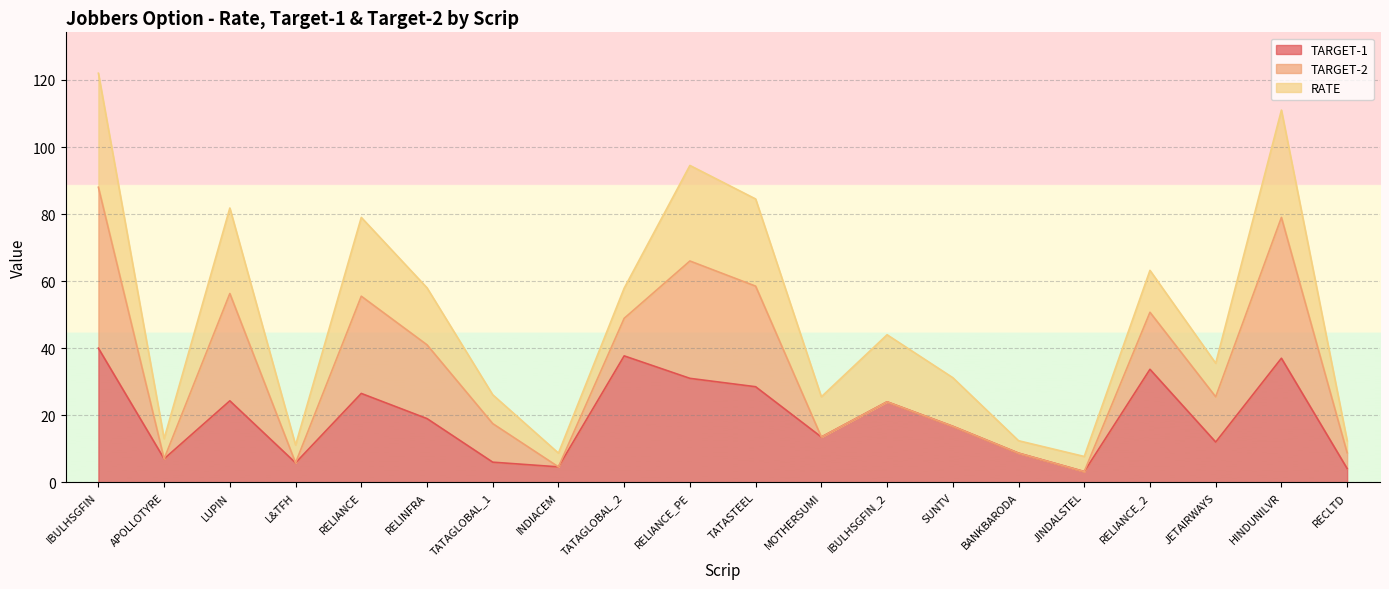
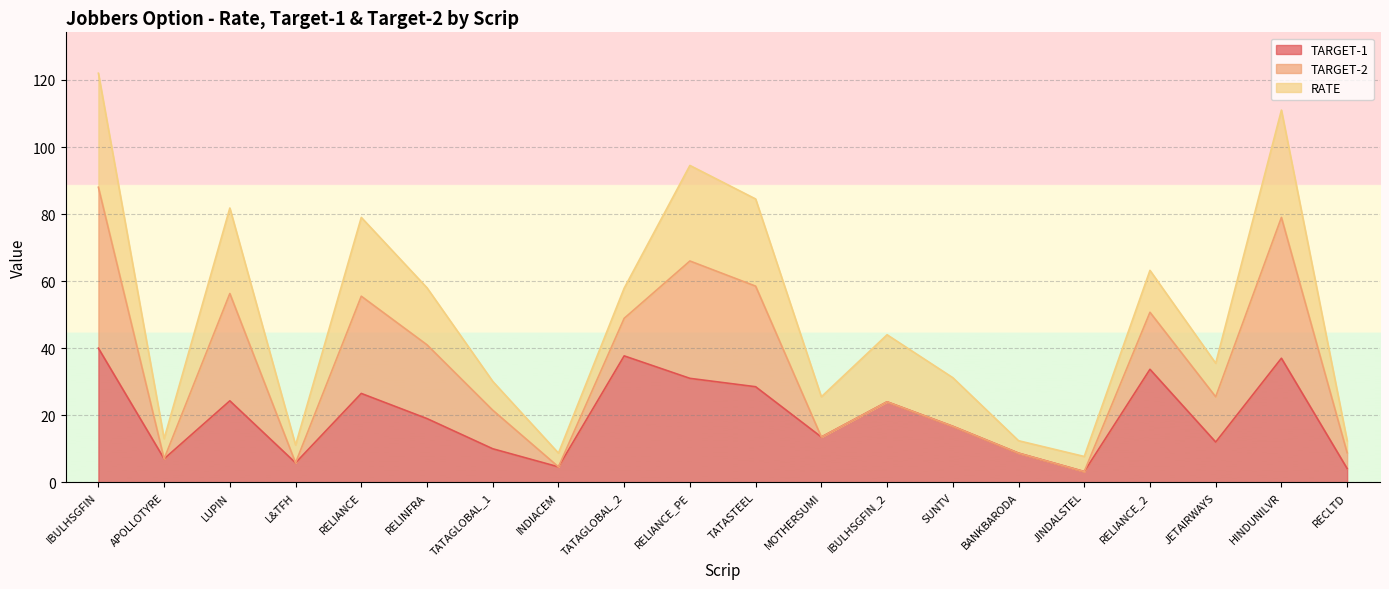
TARGET-1, TATAGLOBAL_1: 6 -> 10
